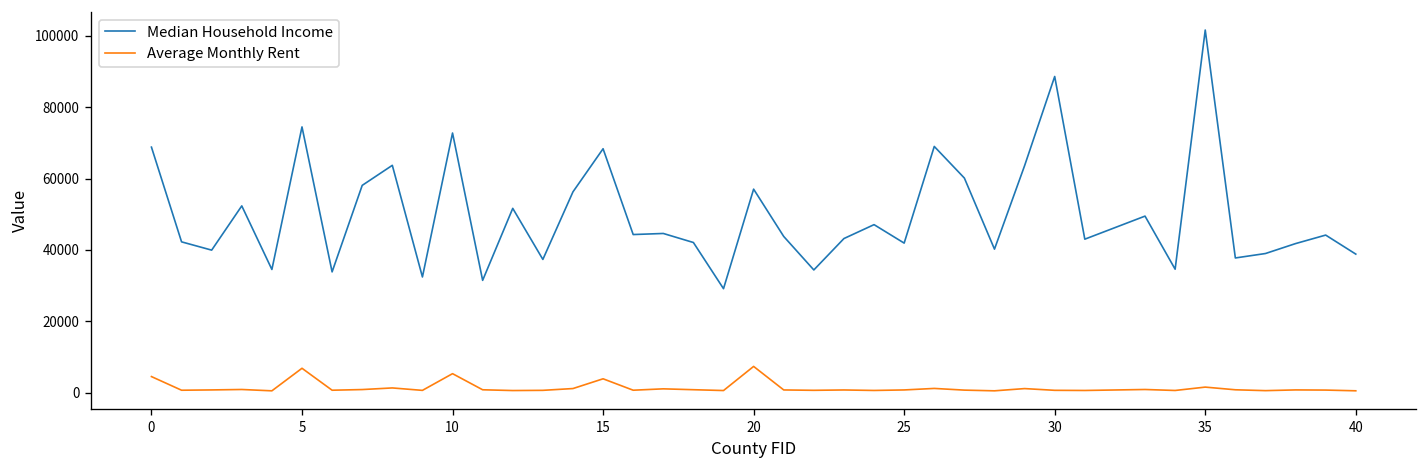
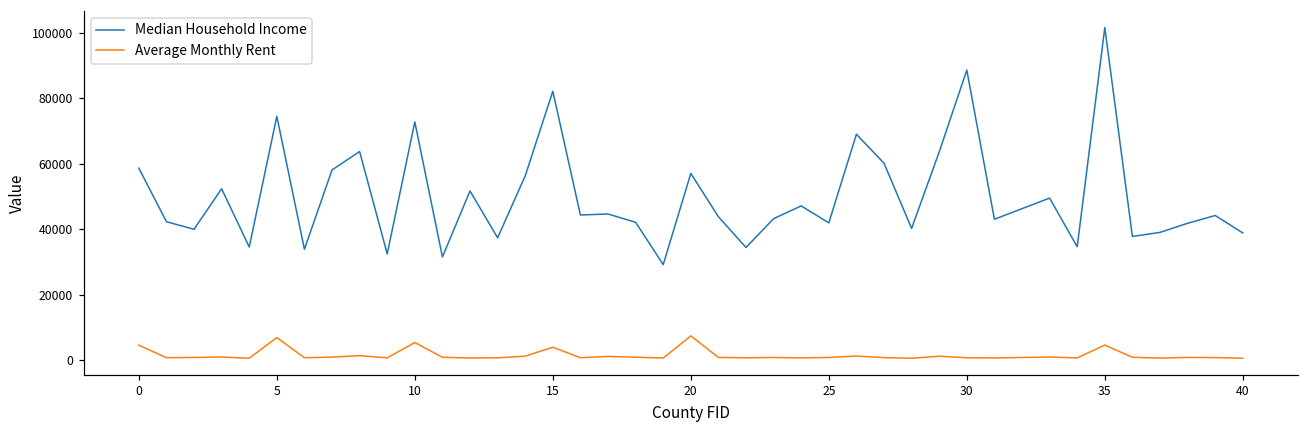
Median Household Income, 0: 69000 -> 59000
Median Household Income, 15: 68000 -> 82000
Average Monthly Rent, 35: 2000 -> 5000
